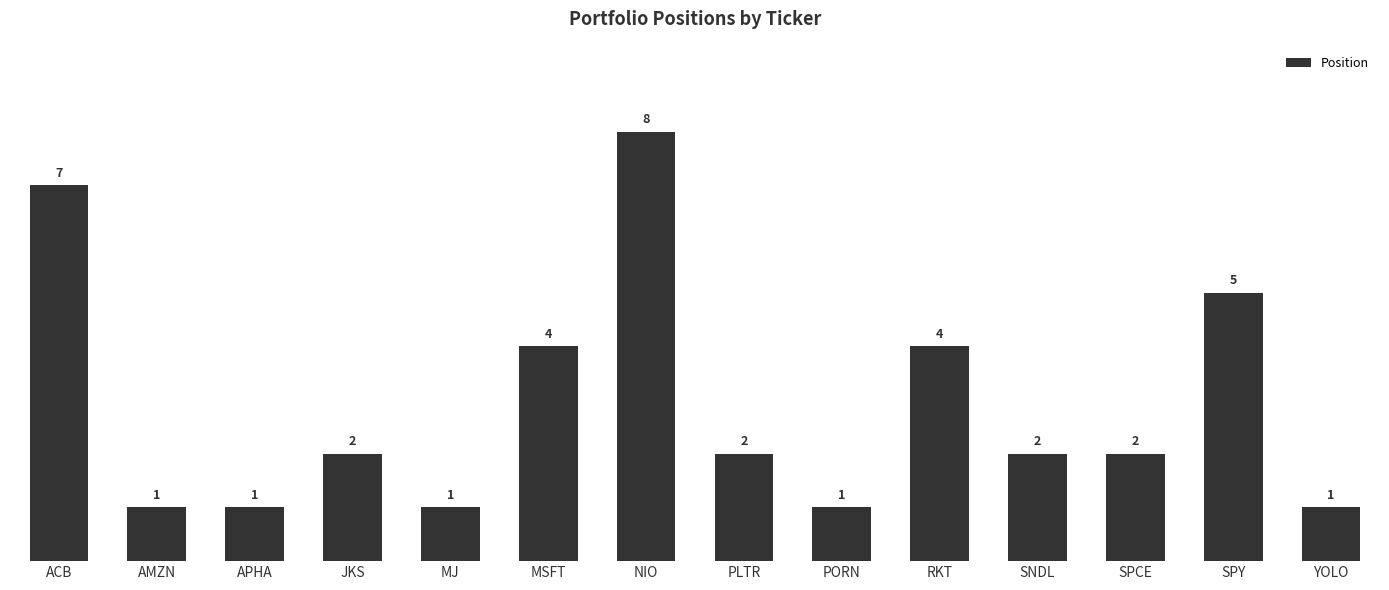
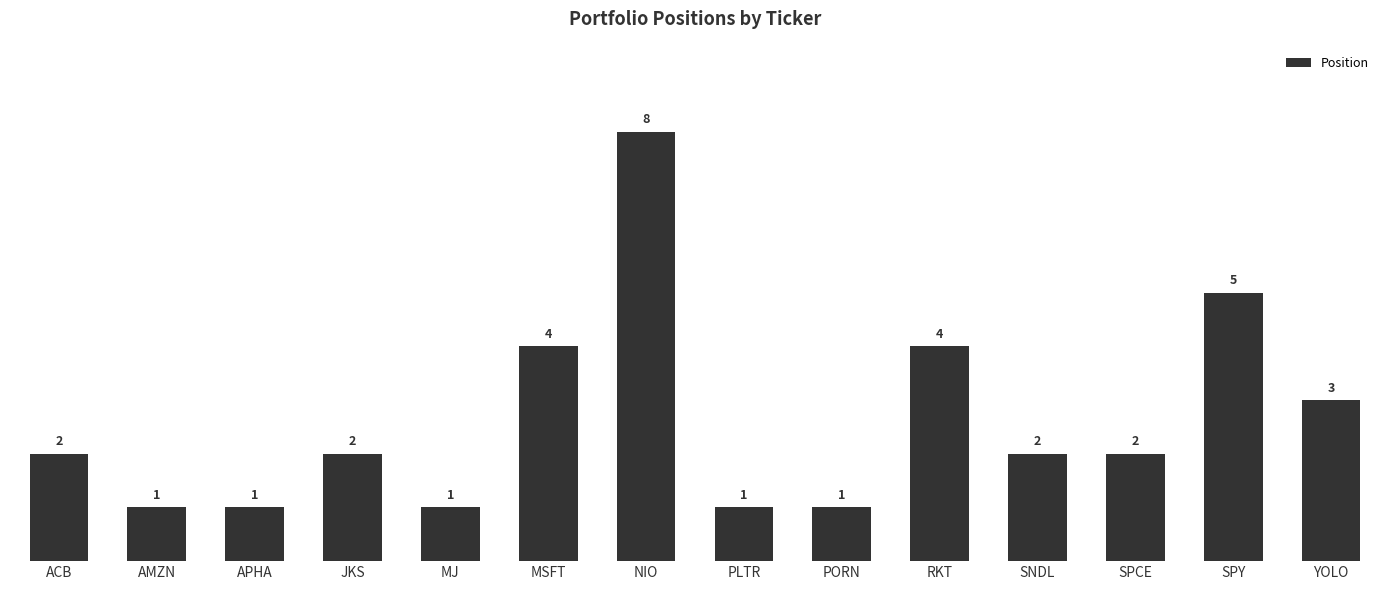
ACB: 7 -> 2
PLTR: 2 -> 1
YOLO: 1 -> 3
